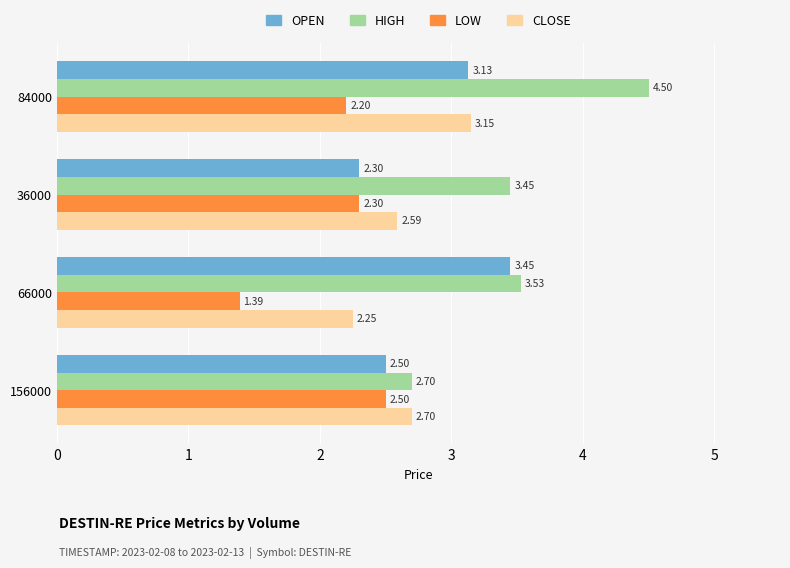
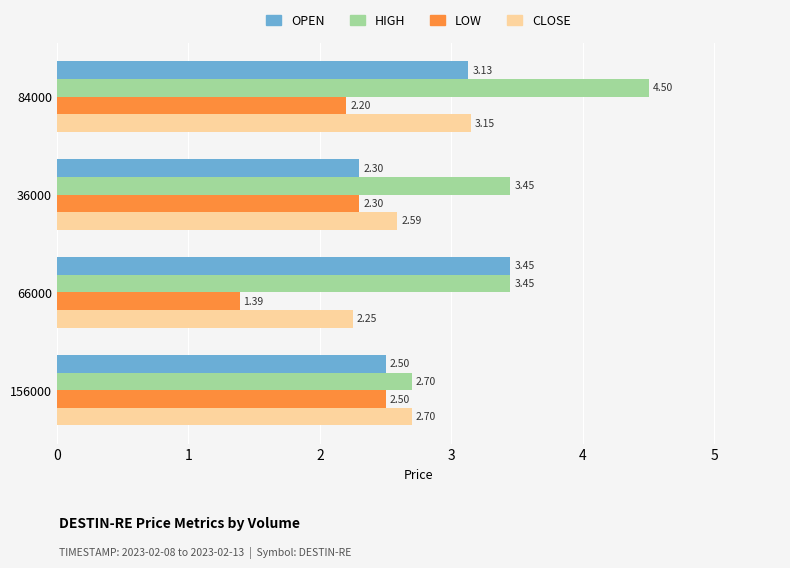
HIGH, 66000: 3.53 -> 3.45
